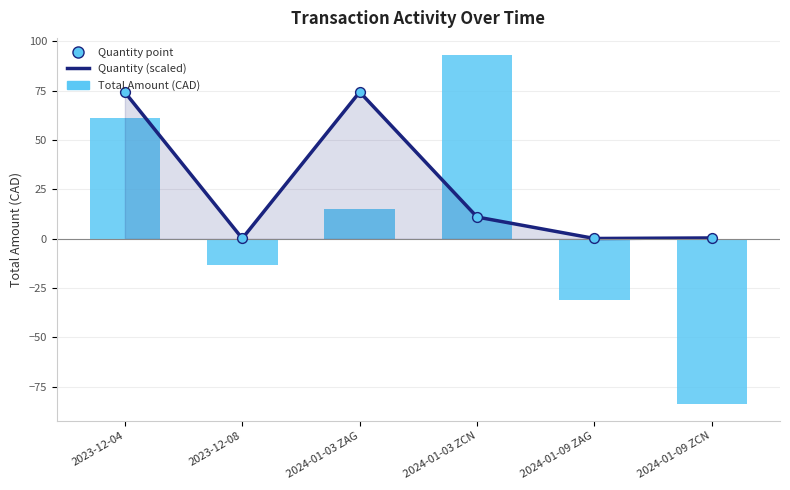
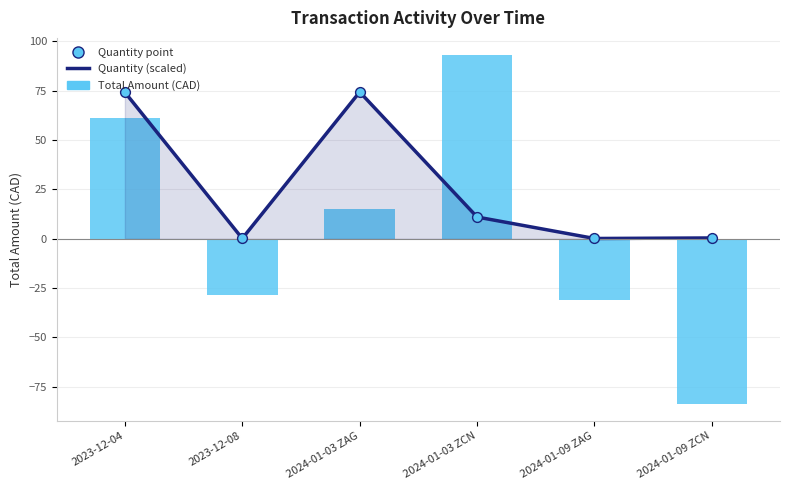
Total Amount (CAD), 2023-12-08: -14 -> -29
